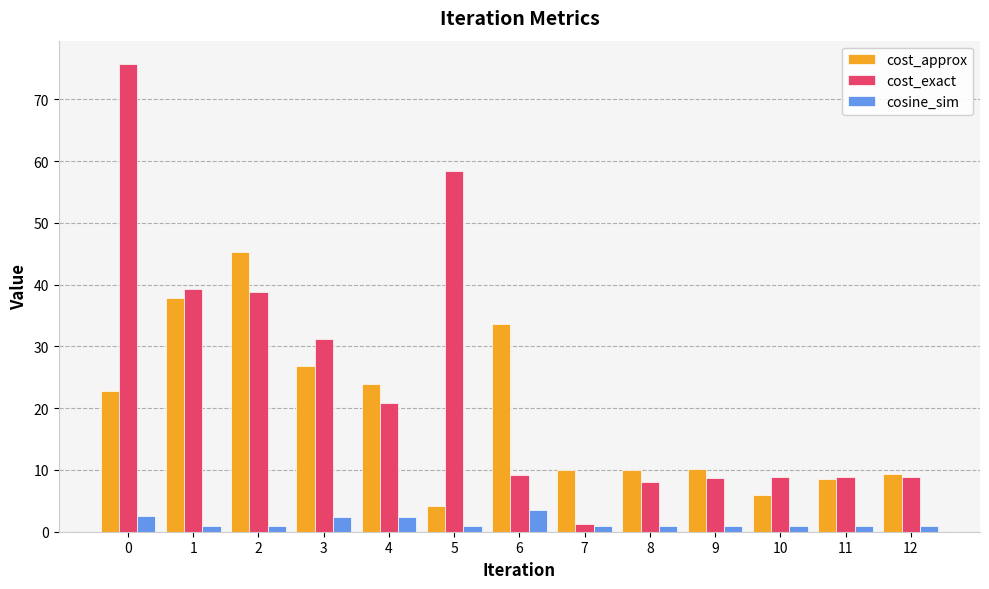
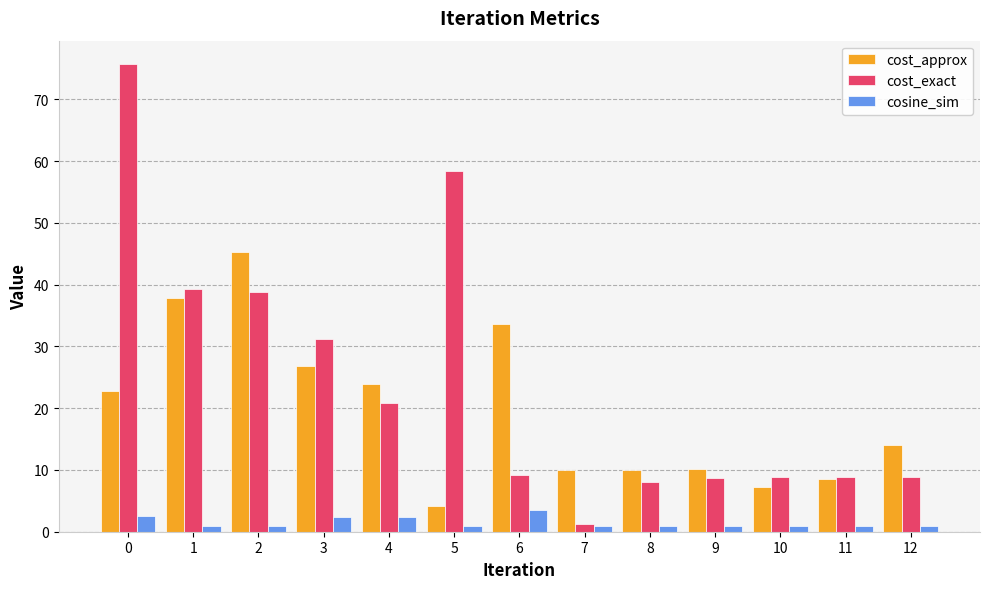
cost_approx, 10: 6 -> 7
cost_approx, 12: 9 -> 14
